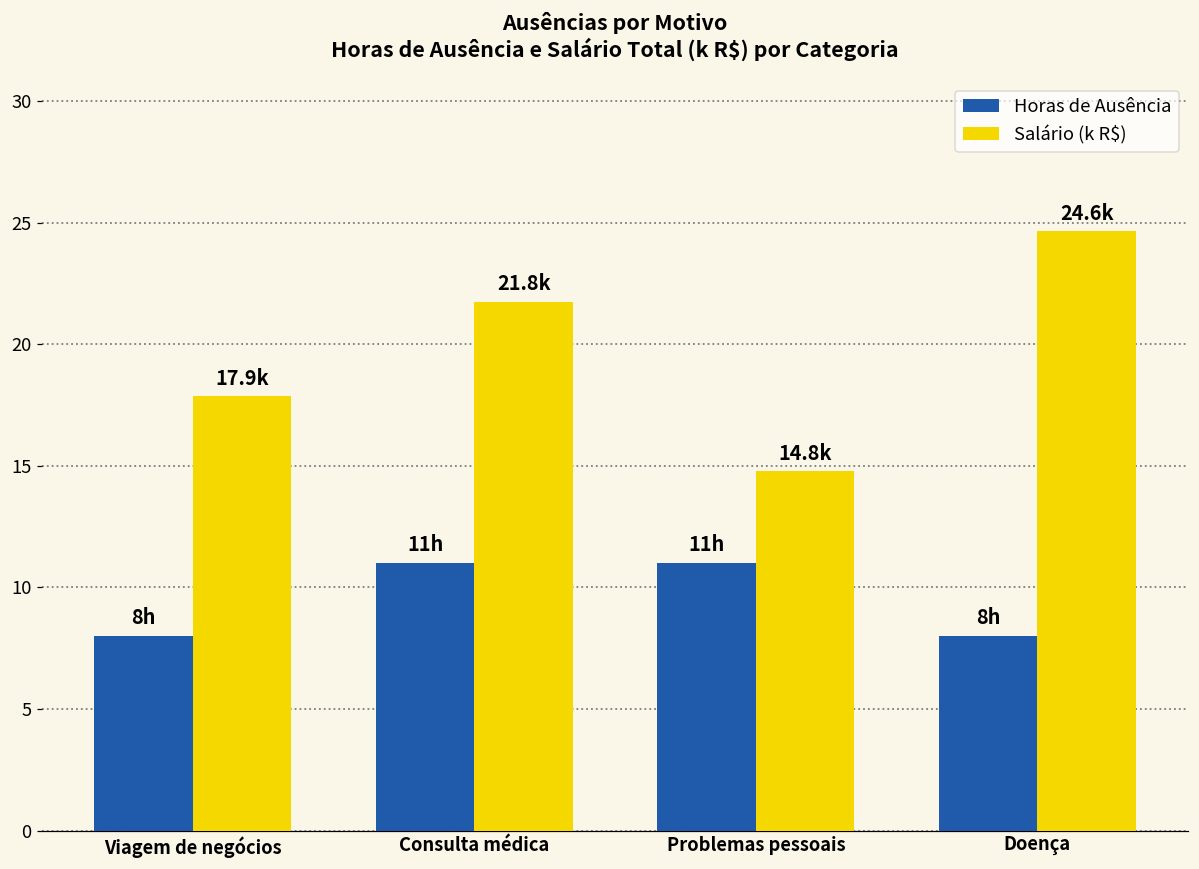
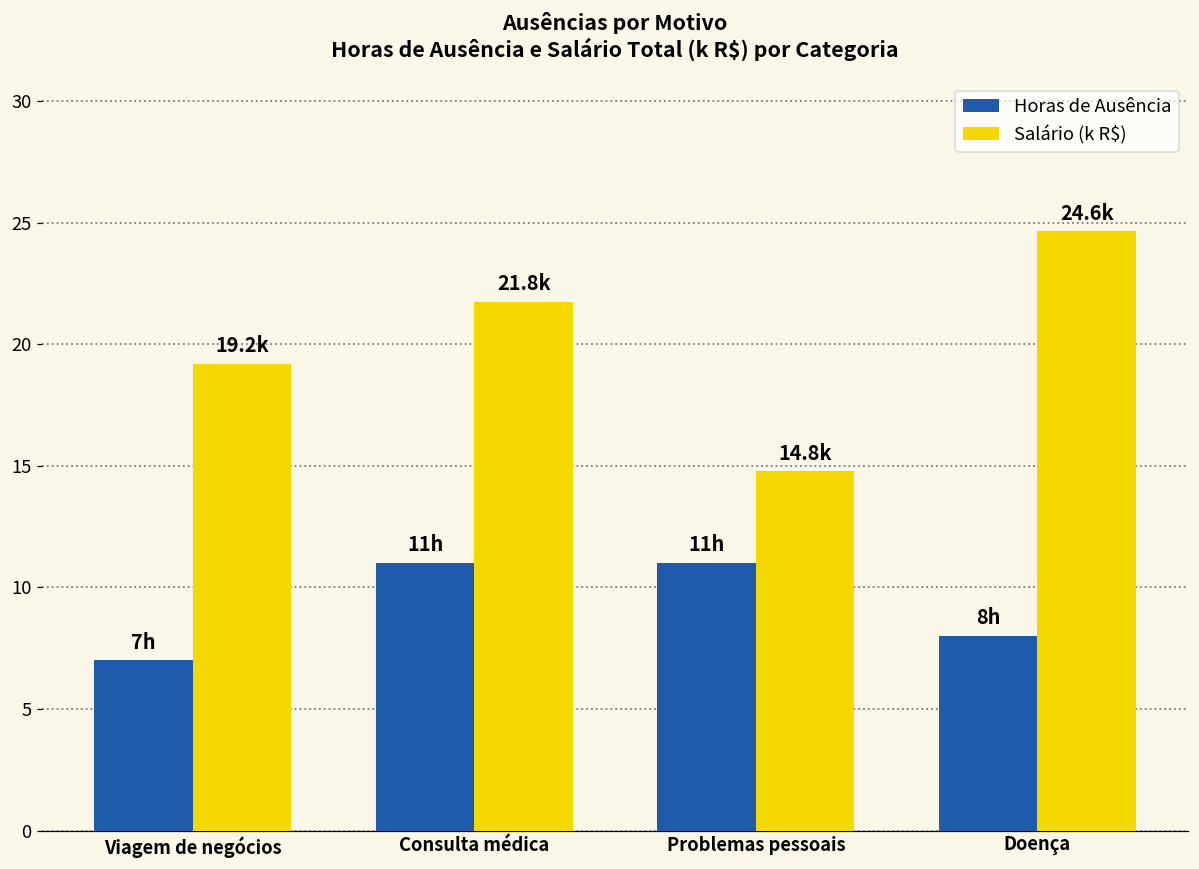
Horas de Ausência, Viagem de negócios: 8h -> 7h
Salário (k R$), Viagem de negócios: 17.9k -> 19.2k
